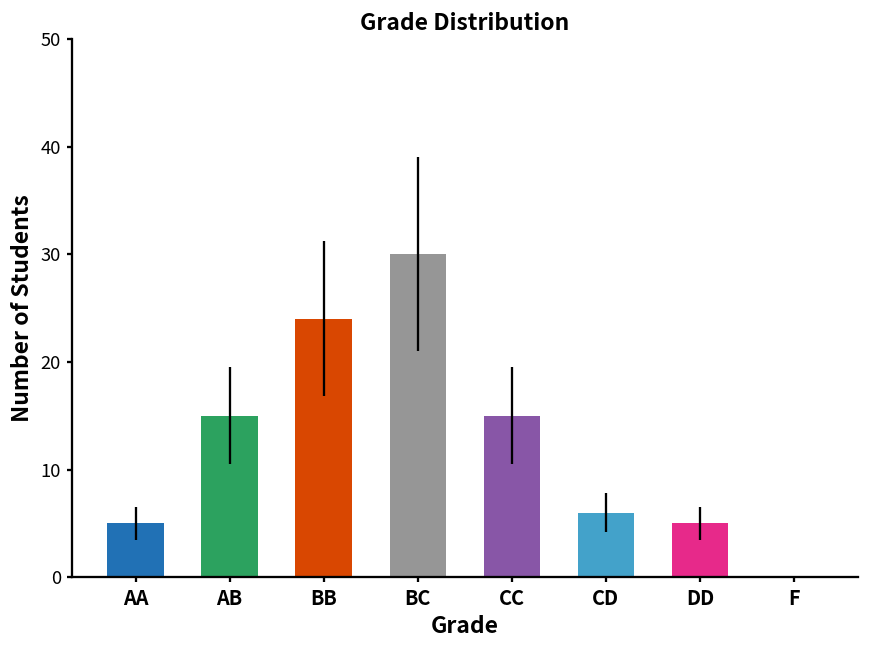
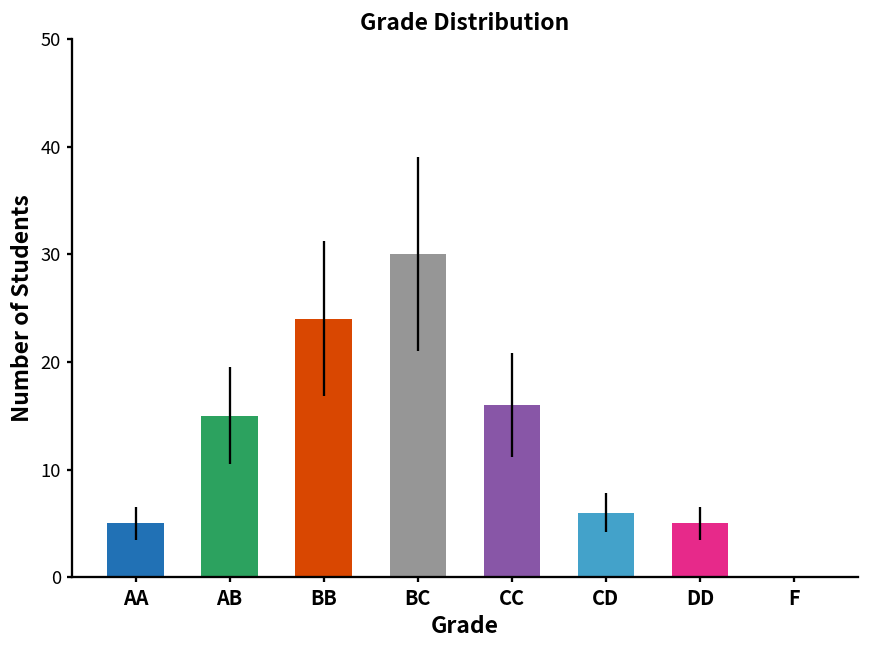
CC: 15 -> 16
